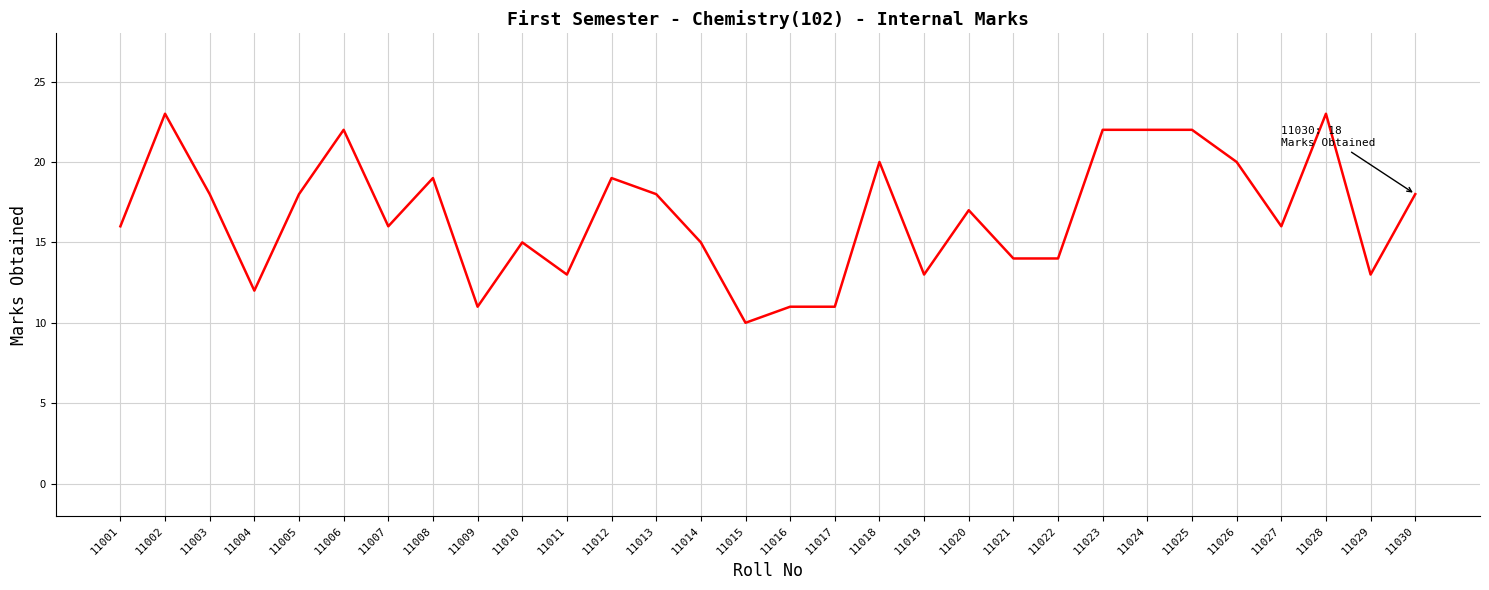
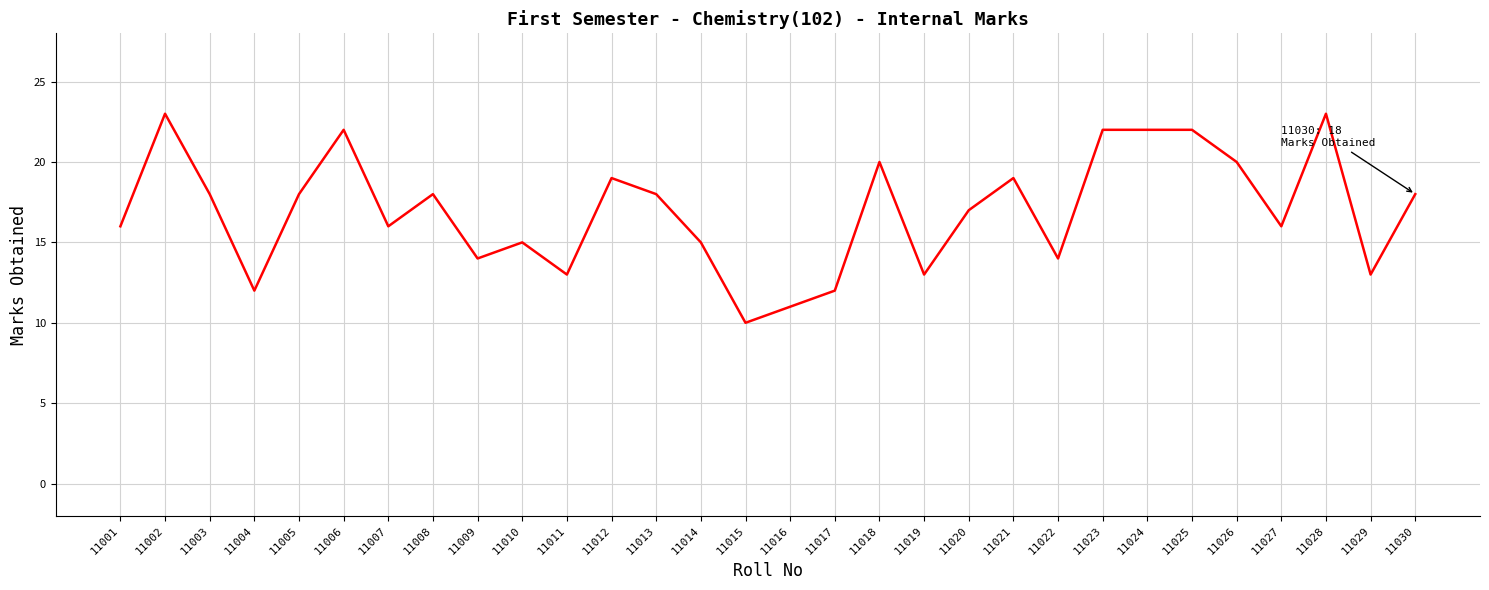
11008: 19 -> 18
11009: 11 -> 14
11017: 11 -> 12
11021: 14 -> 19
